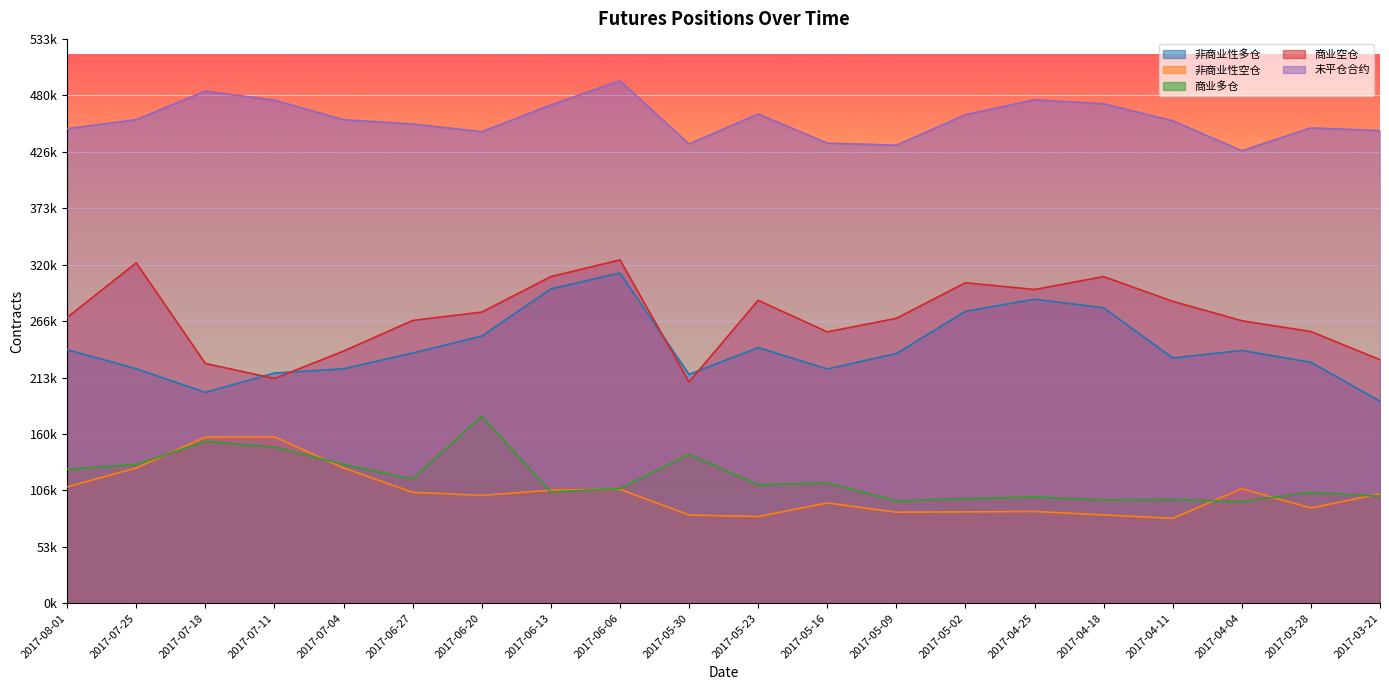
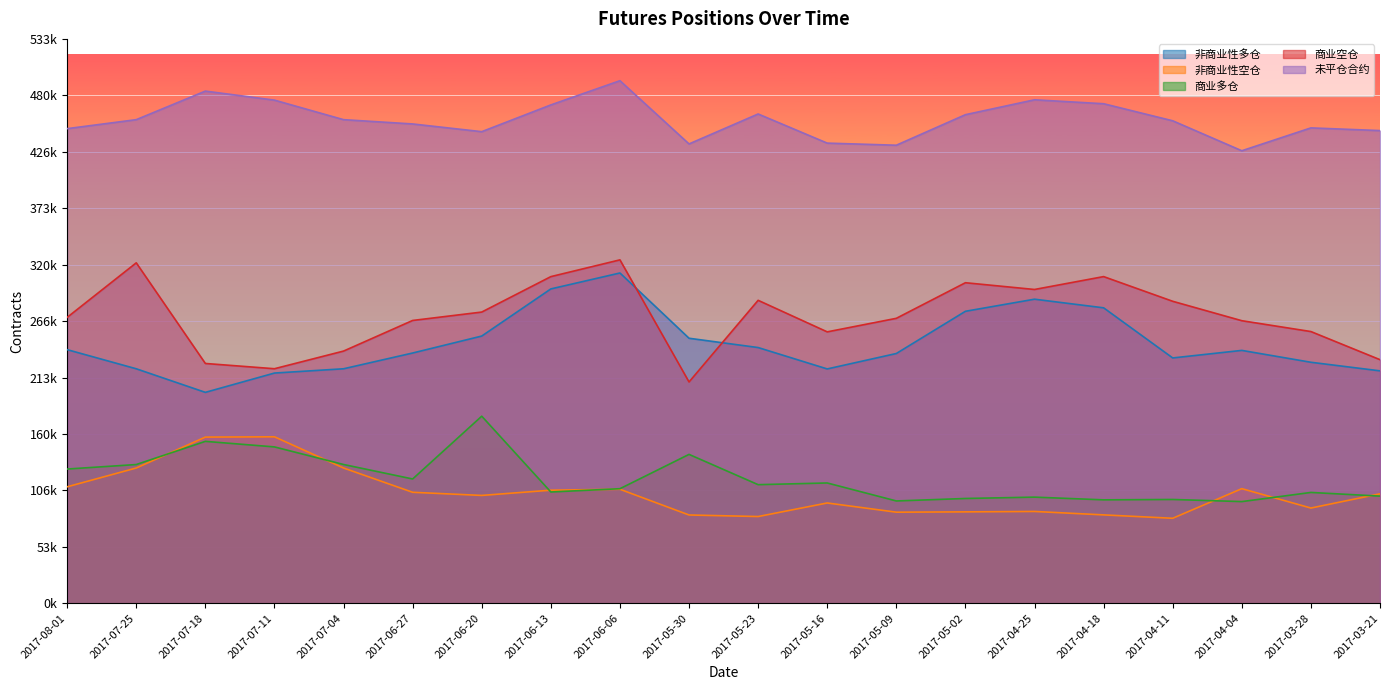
商业空仓, 2017-07-11: 213000 -> 222000
非商业性多仓, 2017-05-30: 216000 -> 251000
非商业性多仓, 2017-03-21: 191000 -> 220000
